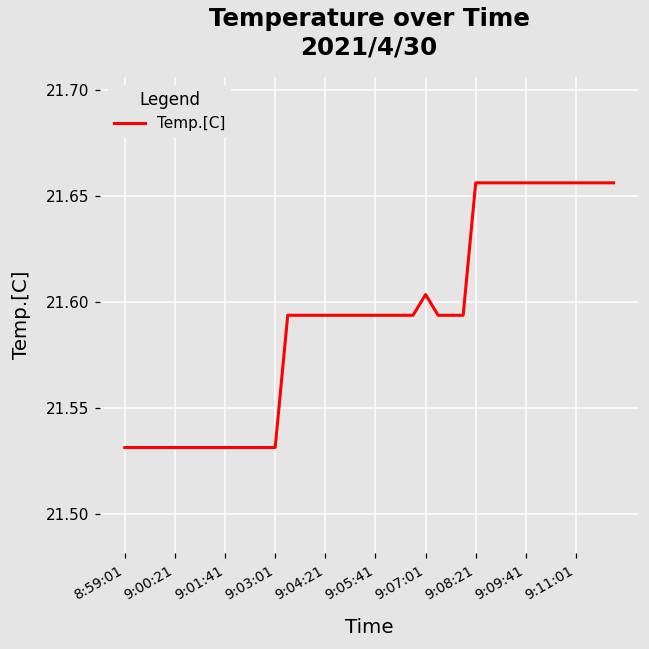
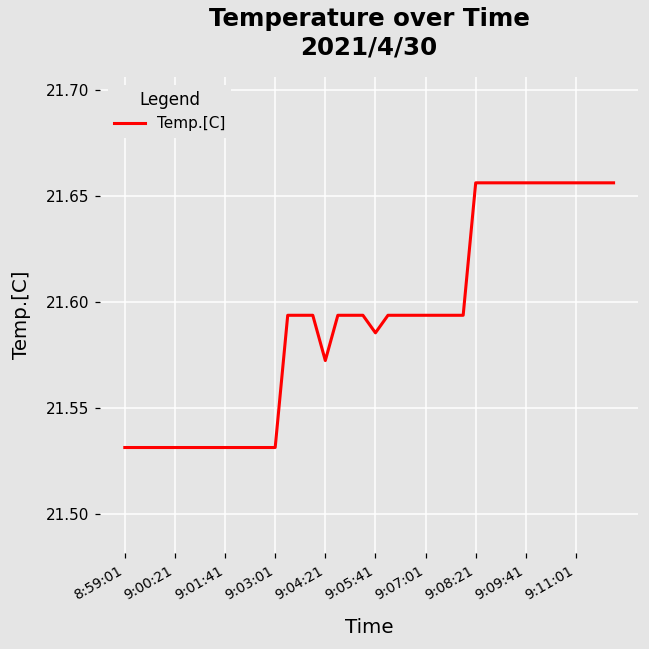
9:04:21: 21.594 -> 21.572
9:05:41: 21.594 -> 21.585
9:07:01: 21.604 -> 21.594
